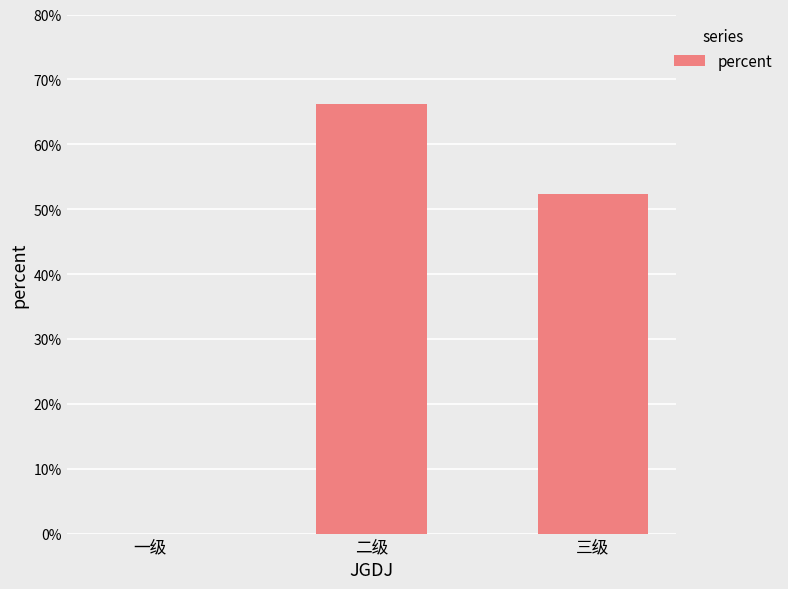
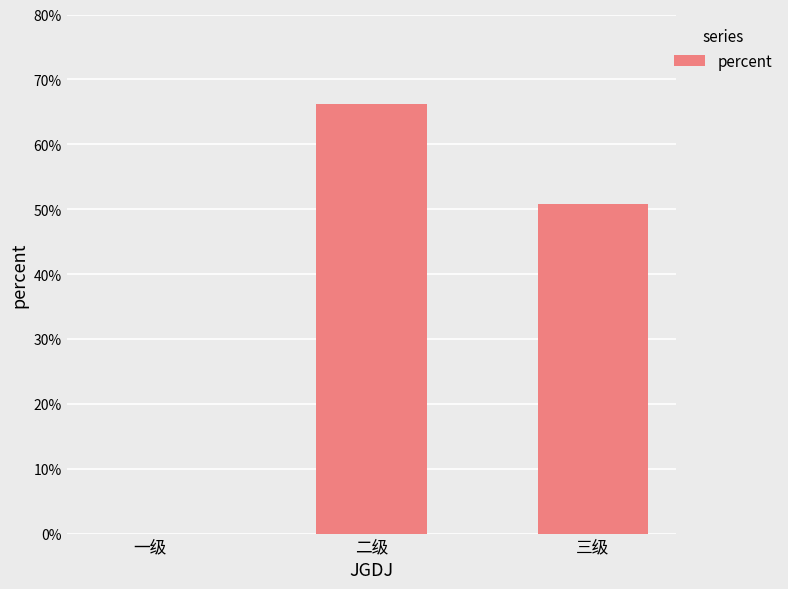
三级: 52% -> 51%
